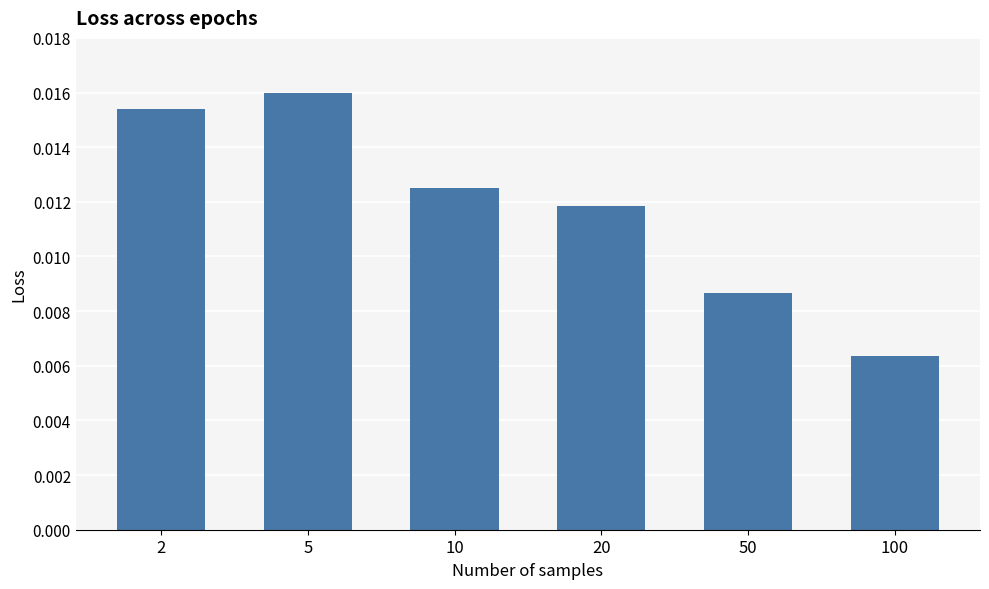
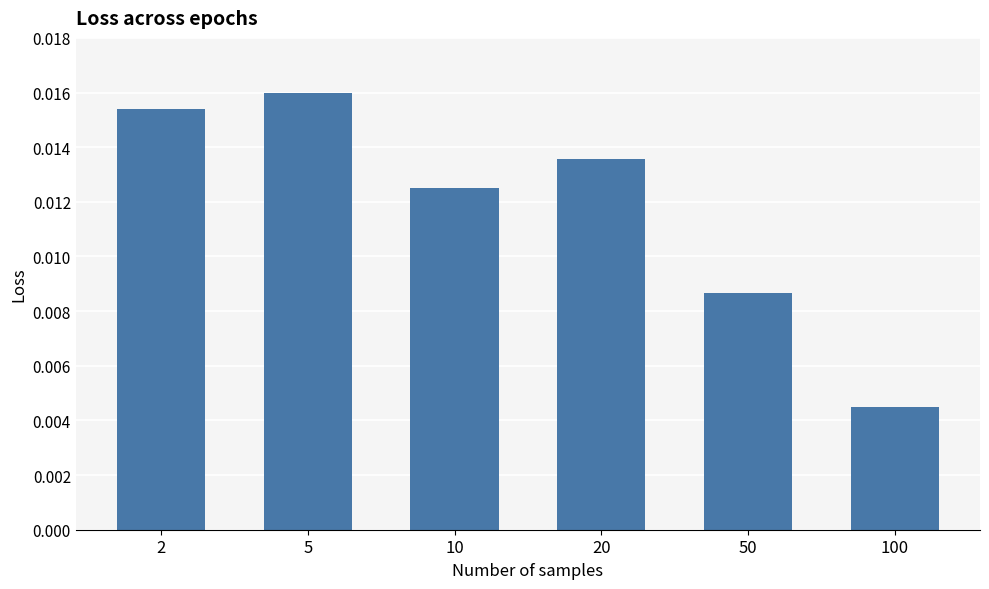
20: 0.0119 -> 0.0136
100: 0.0064 -> 0.0045
